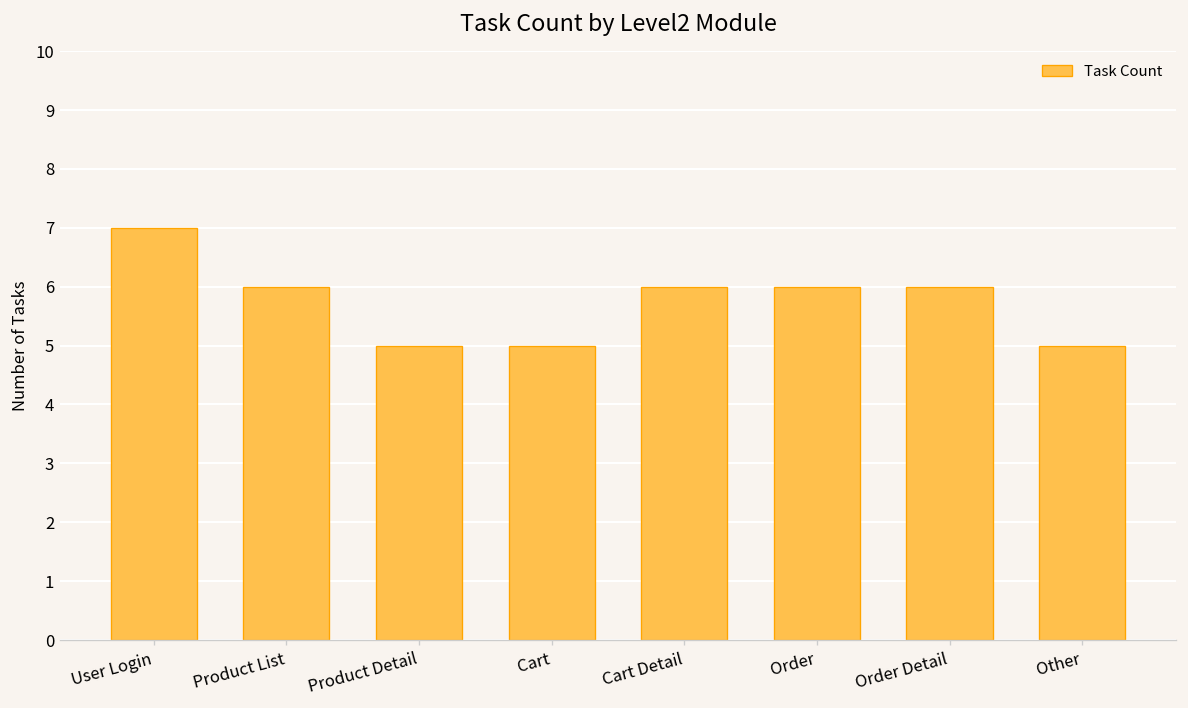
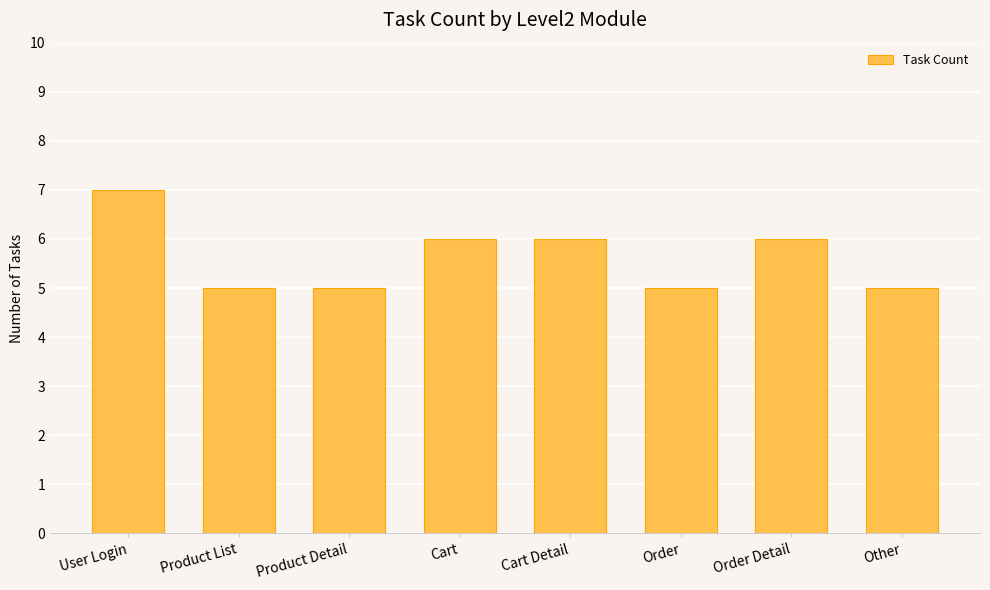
Product List: 6 -> 5
Cart: 5 -> 6
Order: 6 -> 5
